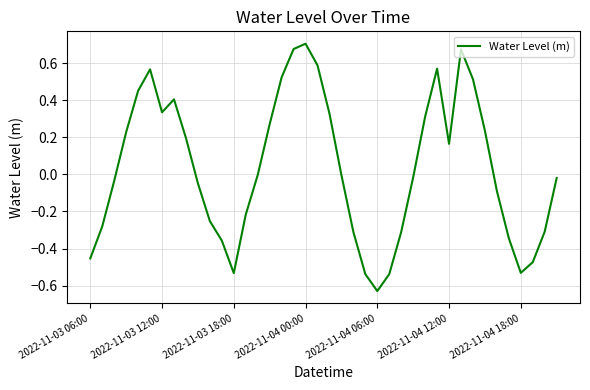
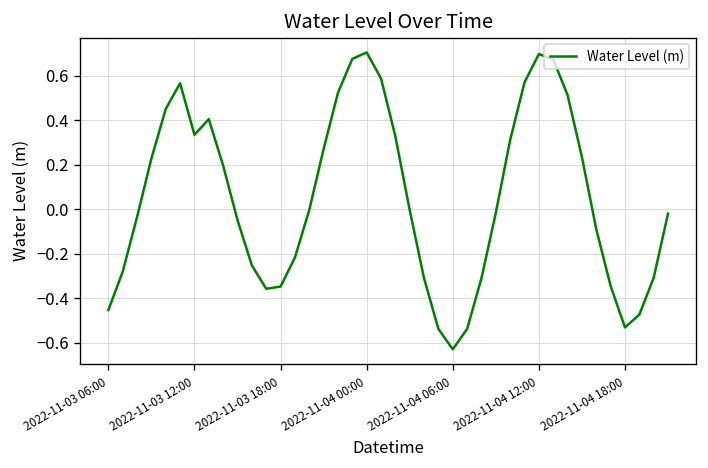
2022-11-03 18:00: -0.53 -> -0.35
2022-11-04 12:00: 0.16 -> 0.70
